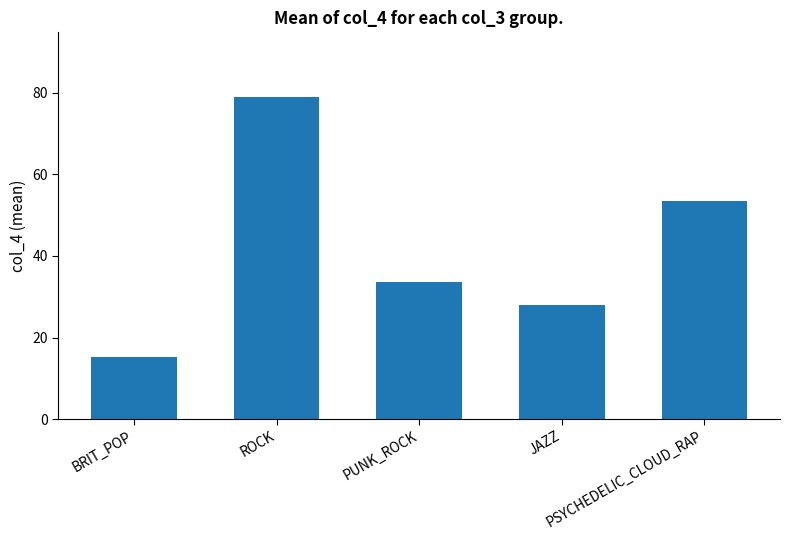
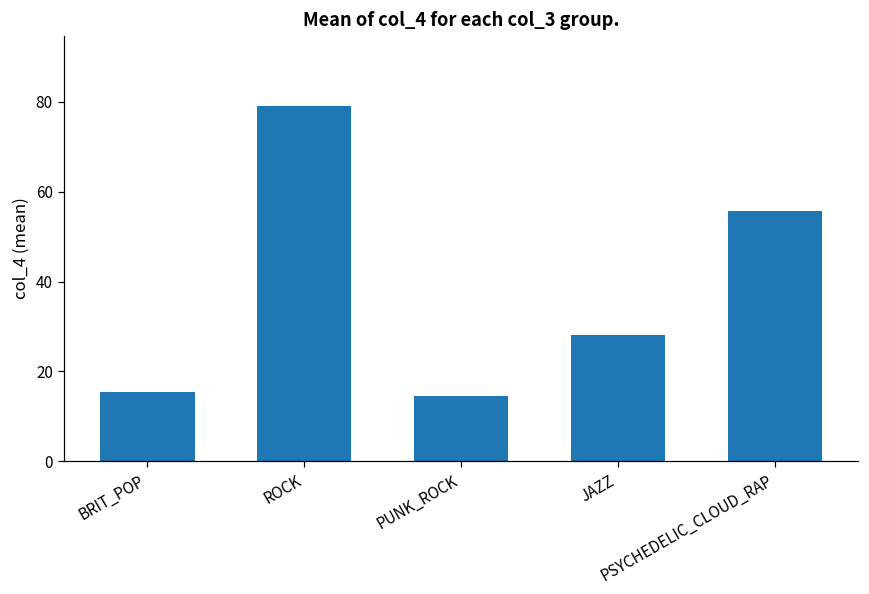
PUNK_ROCK: 34 -> 15
PSYCHEDELIC_CLOUD_RAP: 54 -> 56
